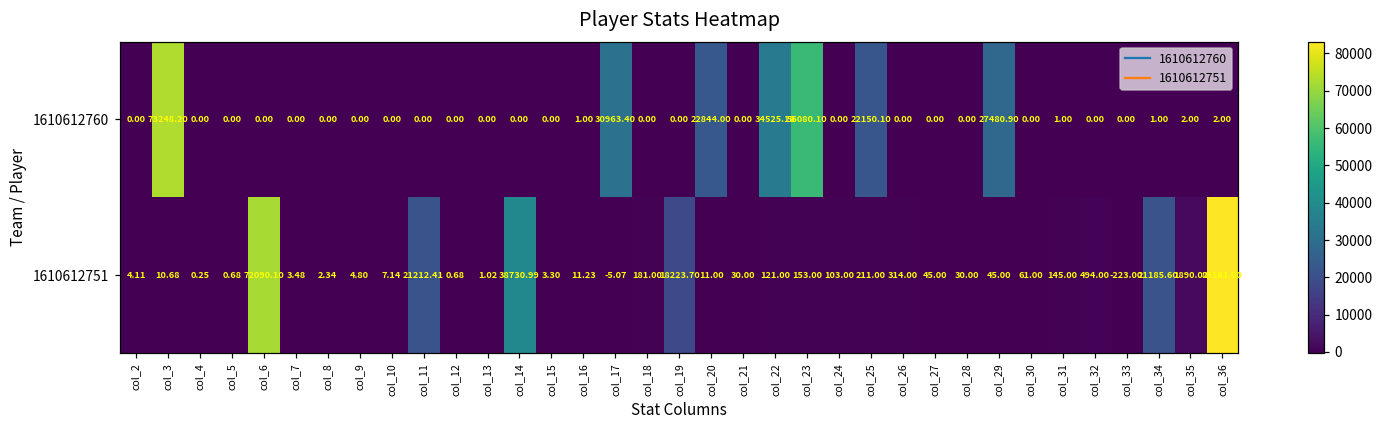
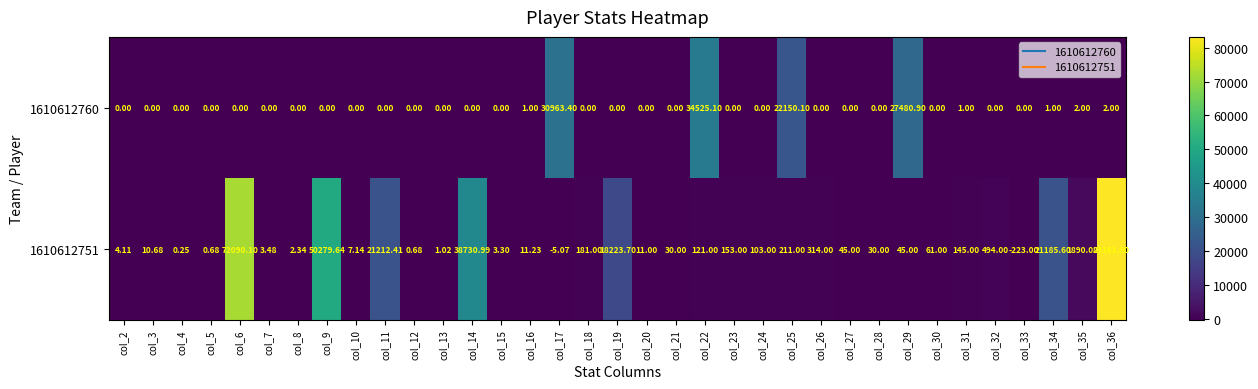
1610612760, col_3: 73248.20 -> 0.00
1610612760, col_20: 22844.00 -> 0.00
1610612760, col_23: 56080.10 -> 0.00
1610612751, col_9: 4.80 -> 50279.64
